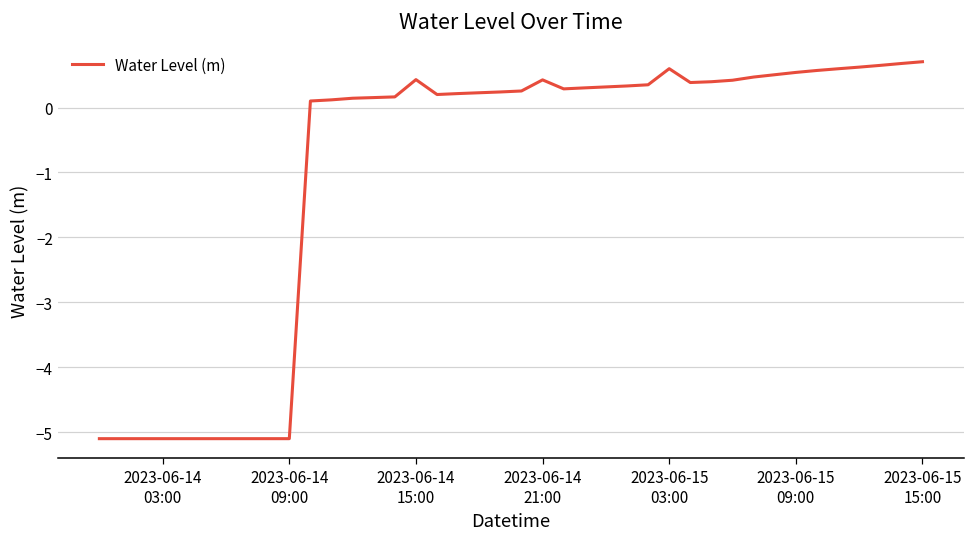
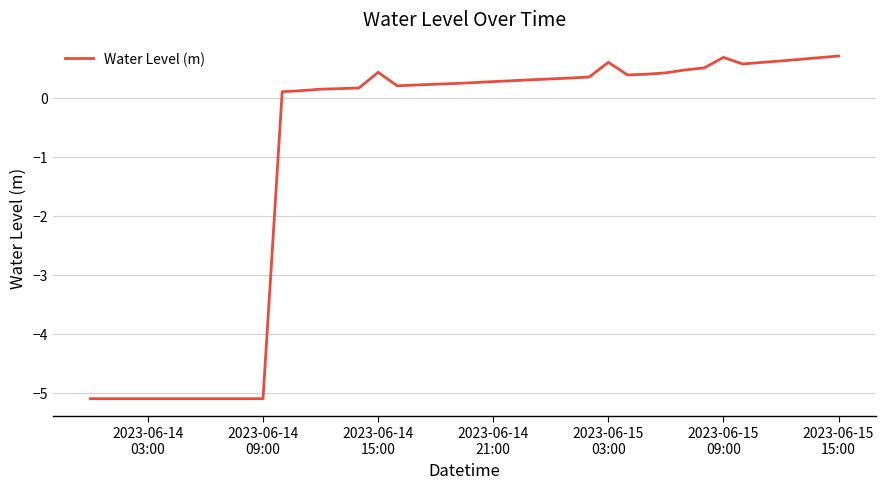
2023-06-14 21:00: 0.4 -> 0.3
2023-06-15 09:00: 0.5 -> 0.7
